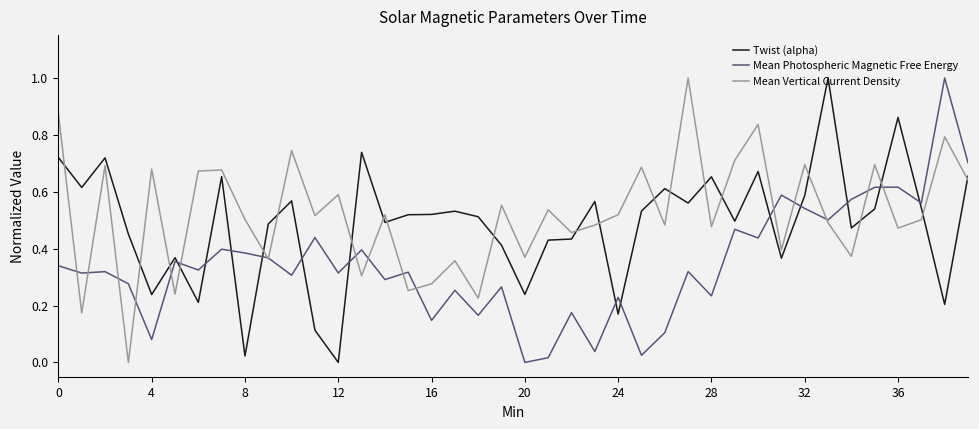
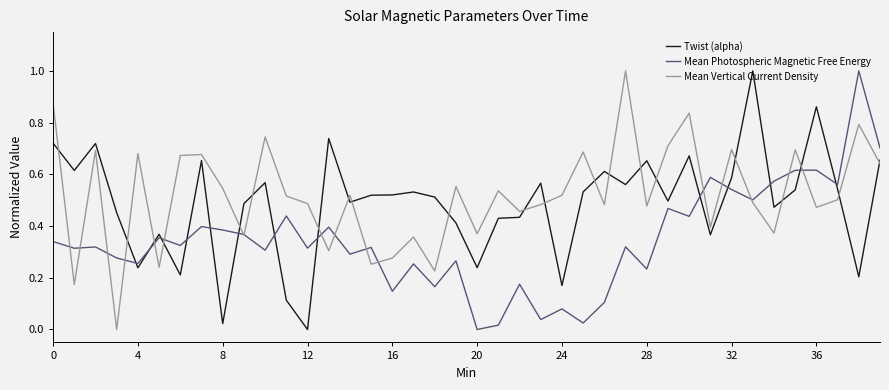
Mean Photospheric Magnetic Free Energy, 4: 0.08 -> 0.26
Mean Vertical Current Density, 8: 0.50 -> 0.55
Mean Vertical Current Density, 12: 0.59 -> 0.49
Mean Photospheric Magnetic Free Energy, 24: 0.23 -> 0.08
